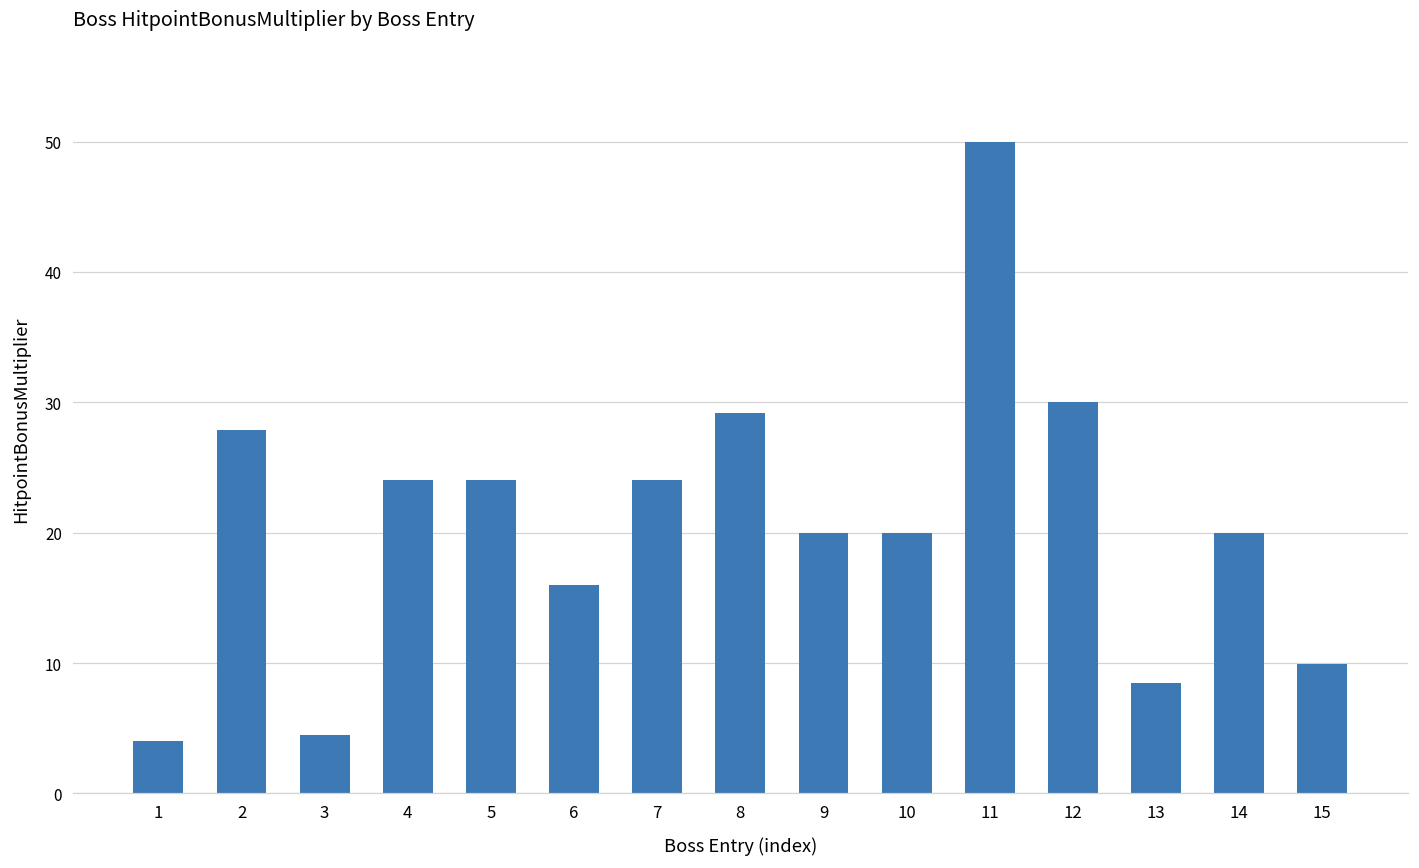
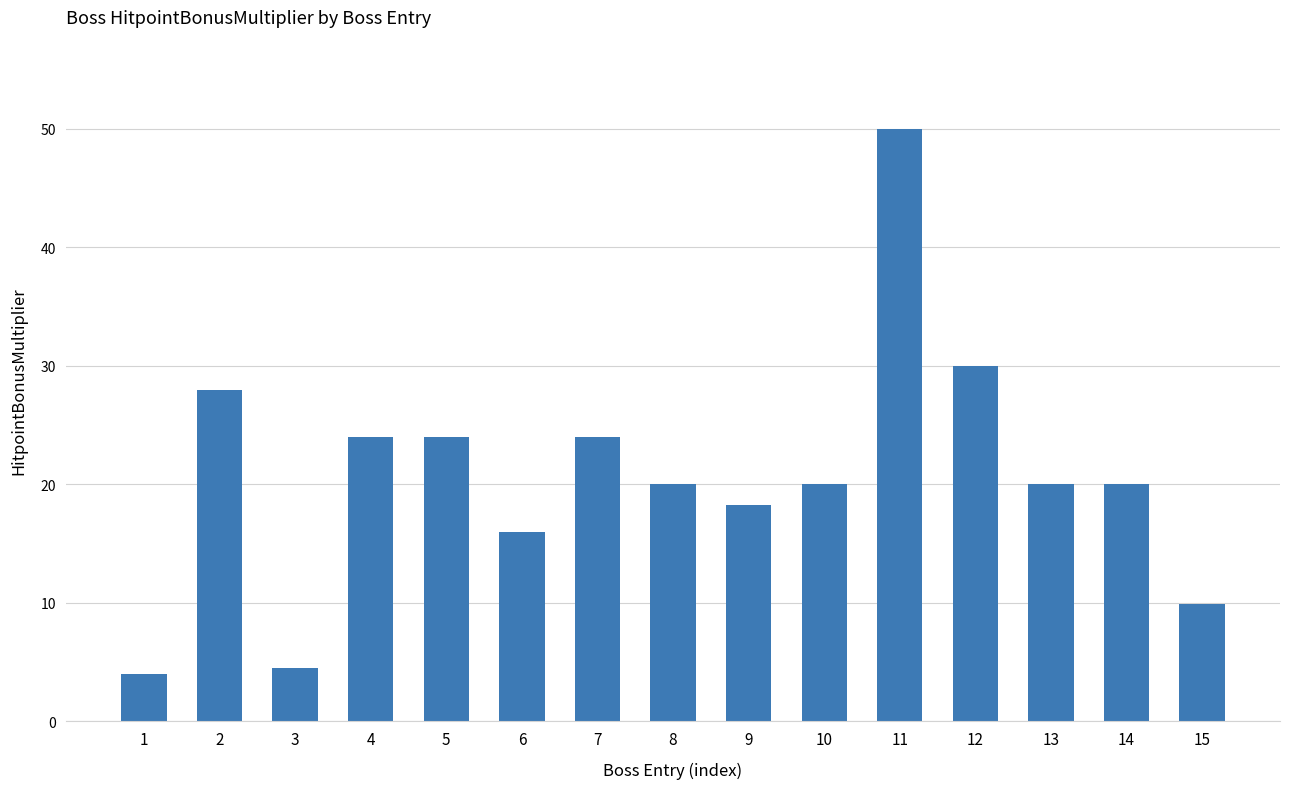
8: 29.2 -> 20.0
9: 20.0 -> 18.2
13: 8.5 -> 20.0
